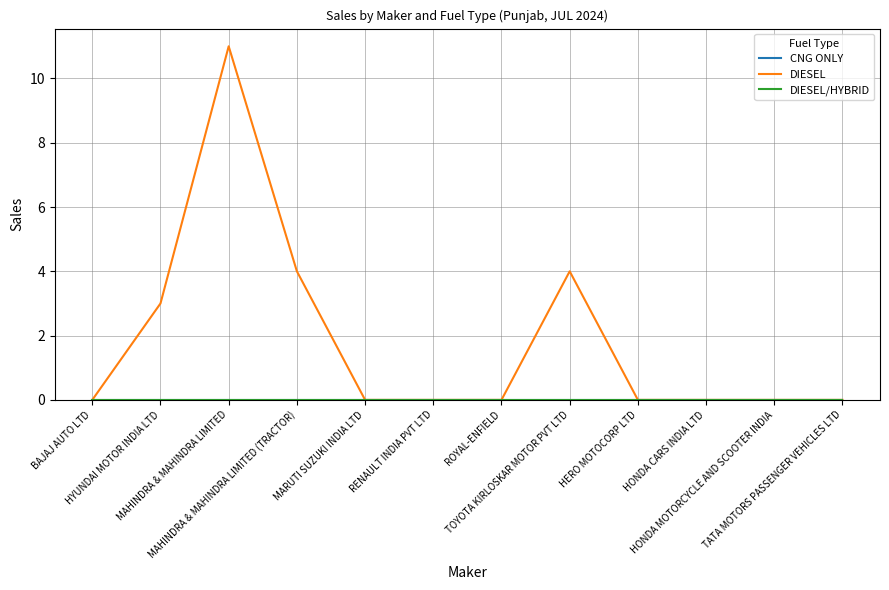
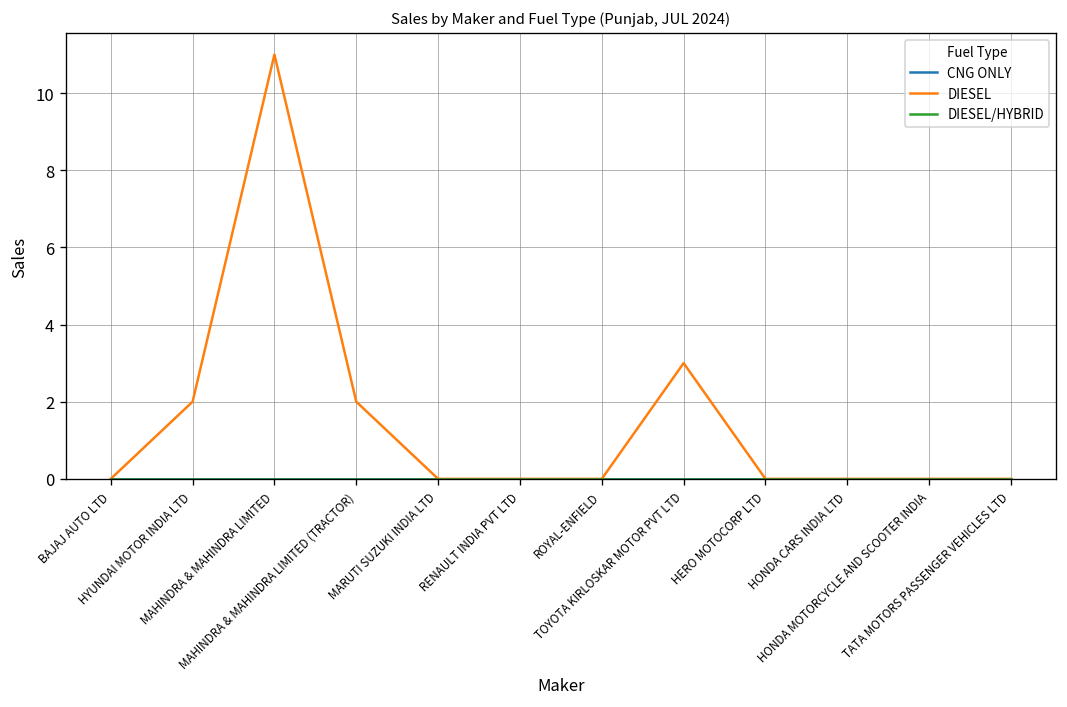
DIESEL, HYUNDAI MOTOR INDIA LTD: 3 -> 2
DIESEL, MAHINDRA & MAHINDRA LIMITED (TRACTOR): 4 -> 2
DIESEL, TOYOTA KIRLOSKAR MOTOR PVT LTD: 4 -> 3
